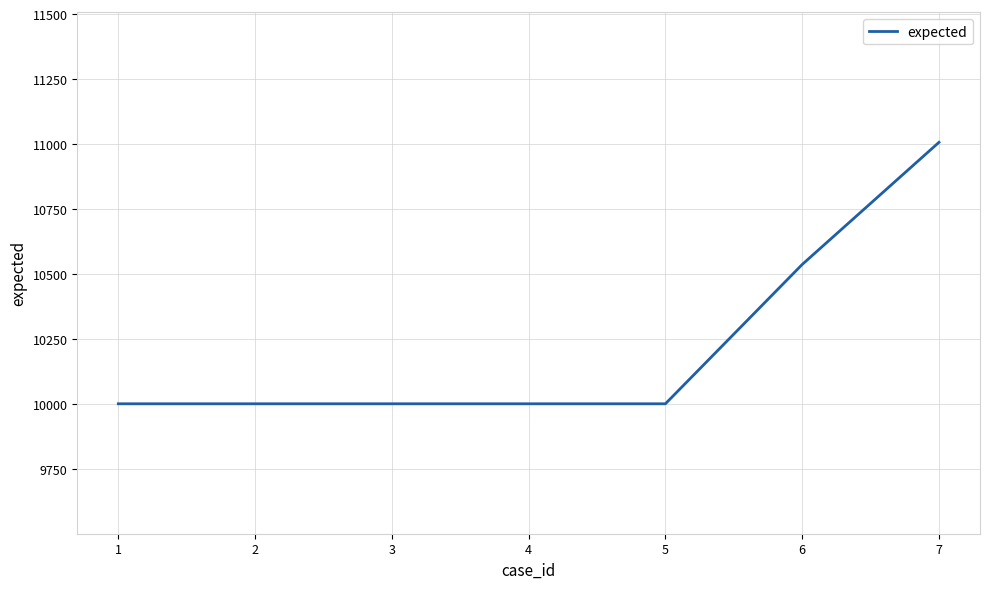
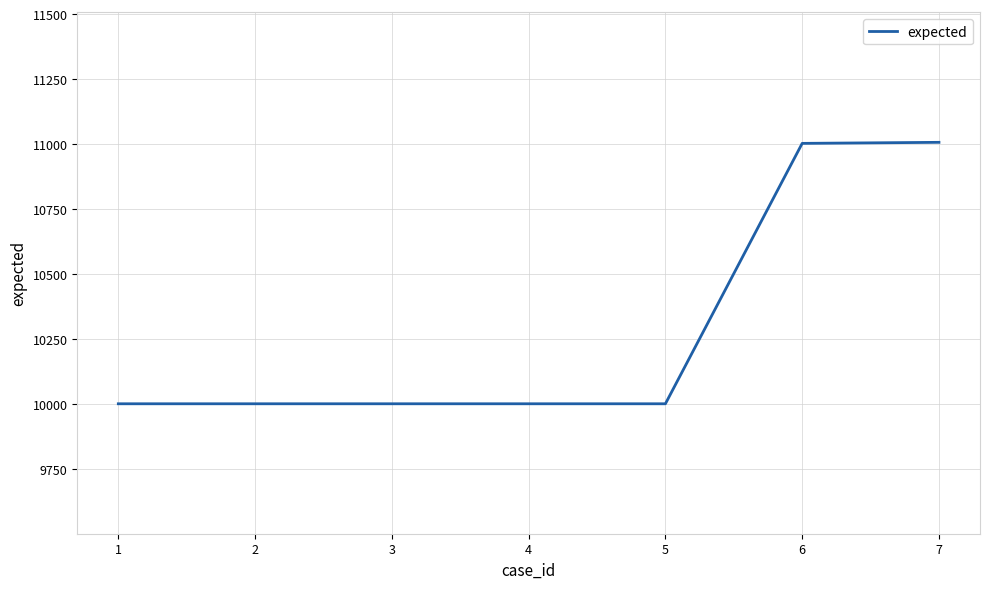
6: 10540 -> 11000
